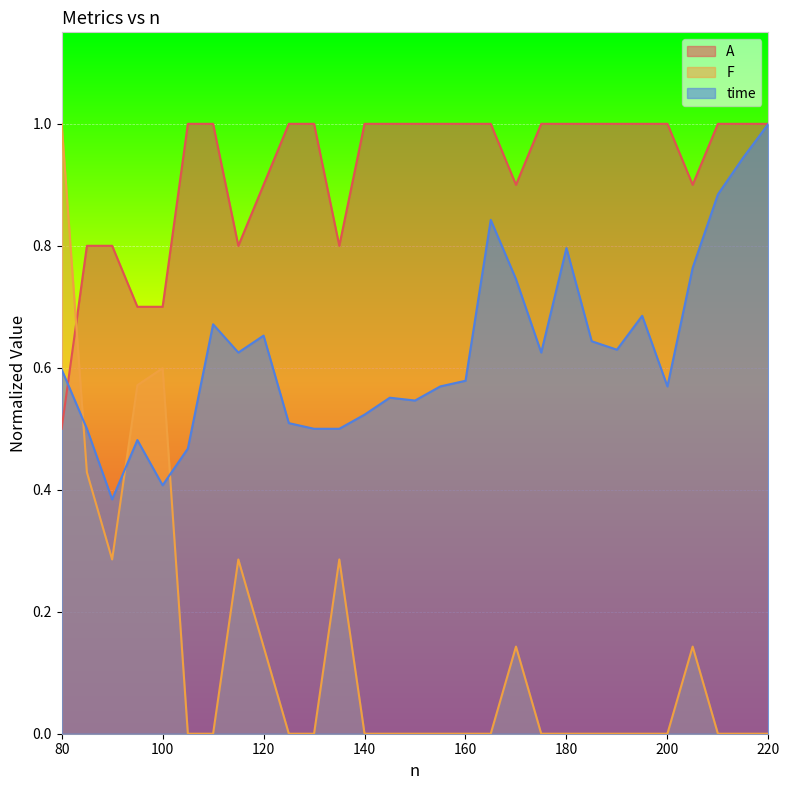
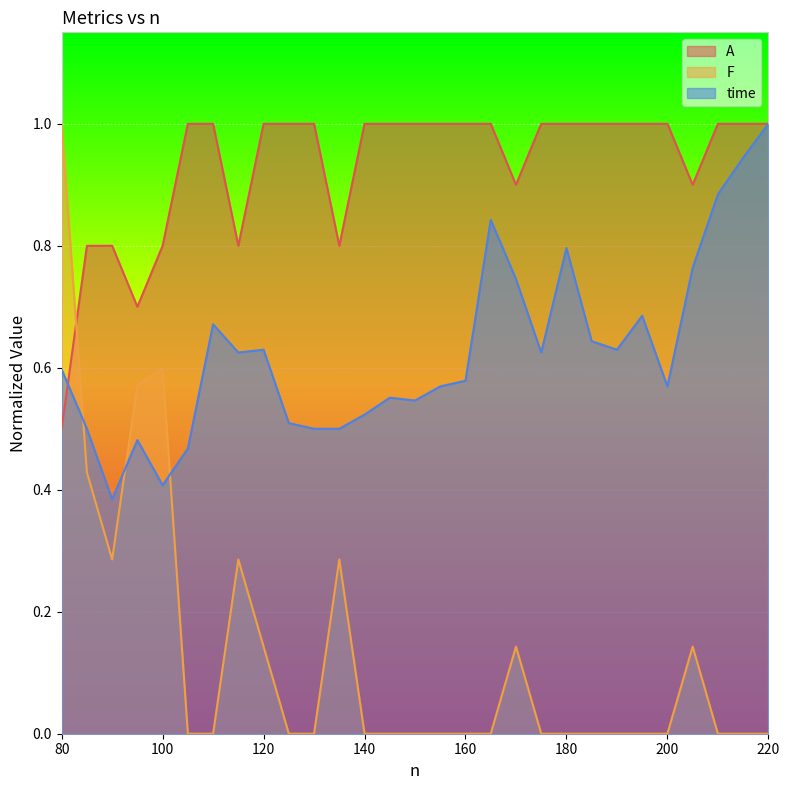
A, 100: 0.7 -> 0.8
A, 120: 0.9 -> 1.0
time, 120: 0.65 -> 0.63
